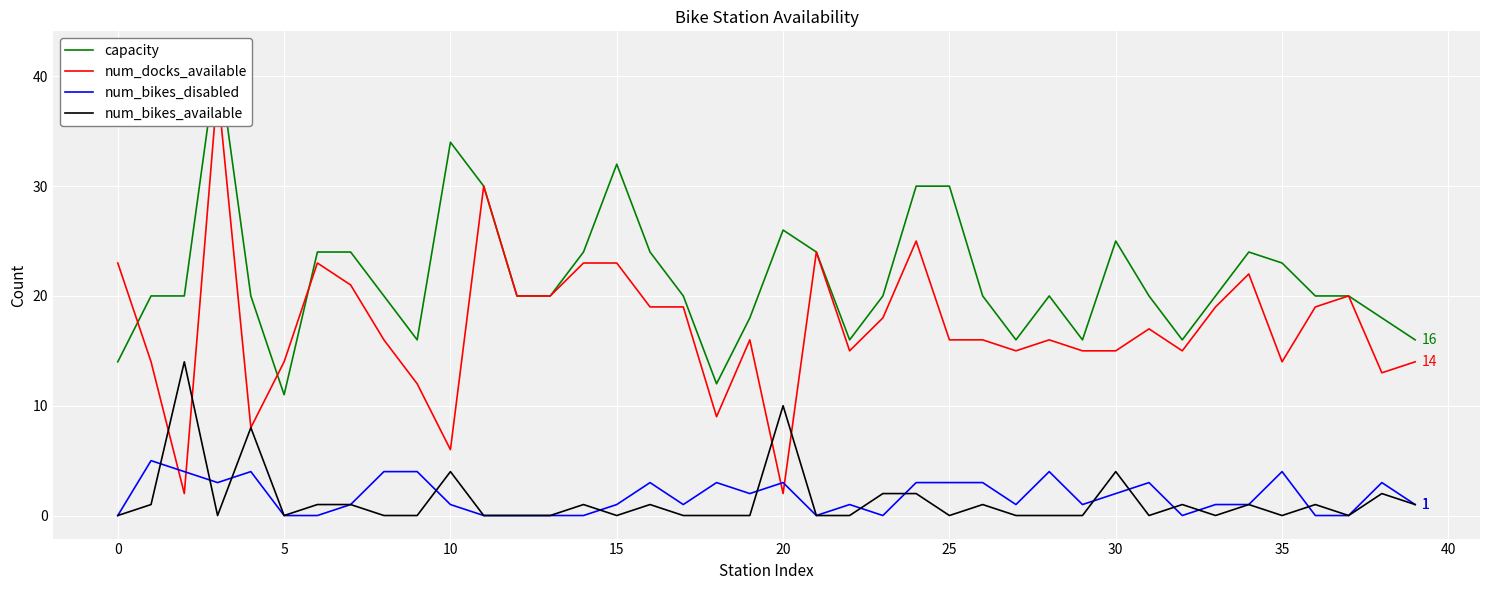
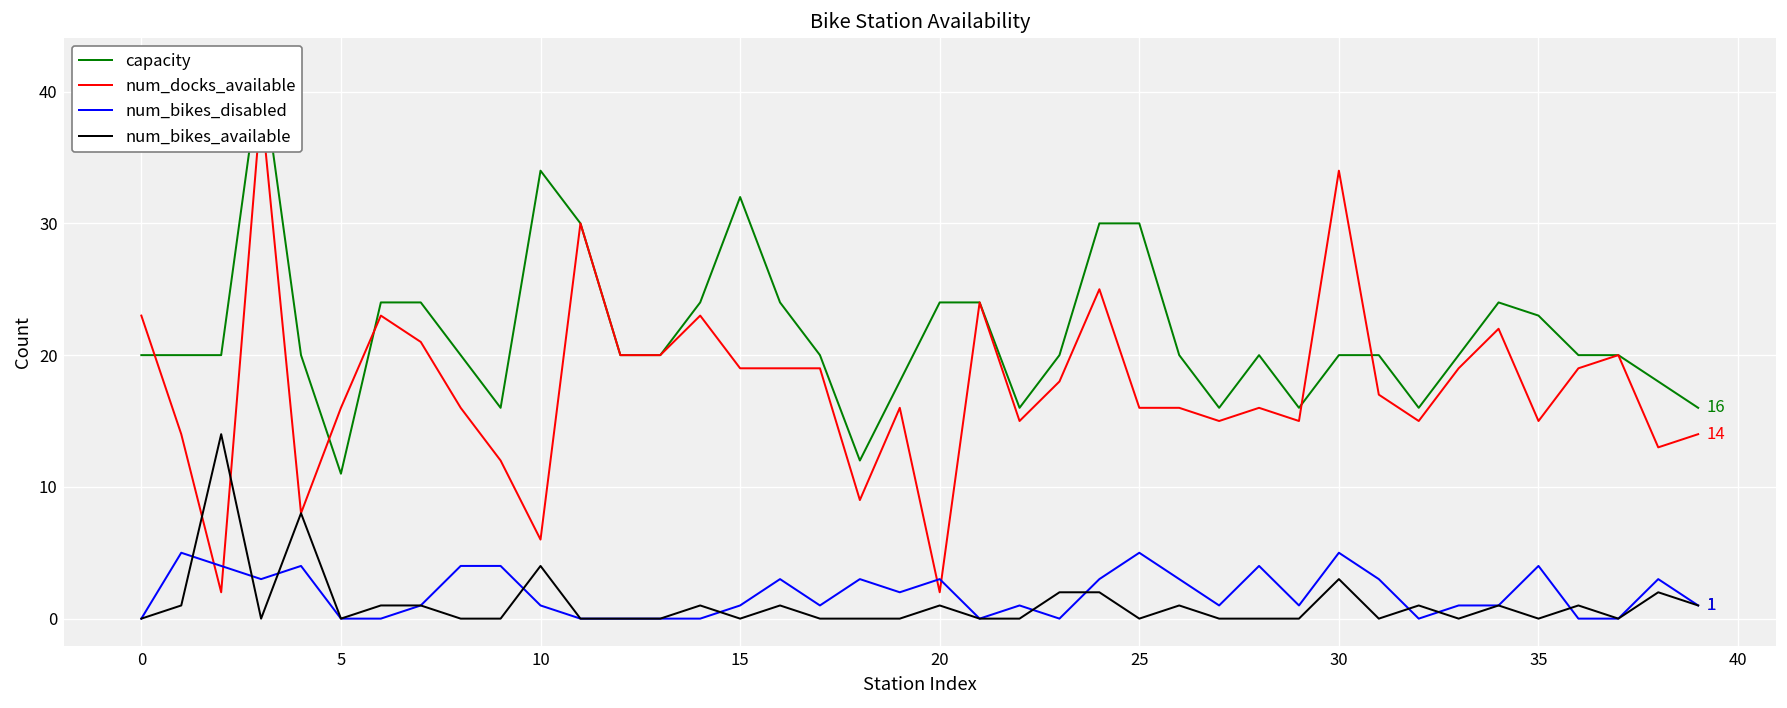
capacity, 0: 14 -> 20
num_docks_available, 5: 14 -> 16
num_docks_available, 15: 23 -> 19
capacity, 20: 26 -> 24
num_bikes_available, 20: 10 -> 1
num_bikes_disabled, 25: 3 -> 5
capacity, 30: 25 -> 20
num_docks_available, 30: 15 -> 34
num_bikes_disabled, 30: 2 -> 5
num_bikes_available, 30: 4 -> 3
num_docks_available, 35: 14 -> 15
